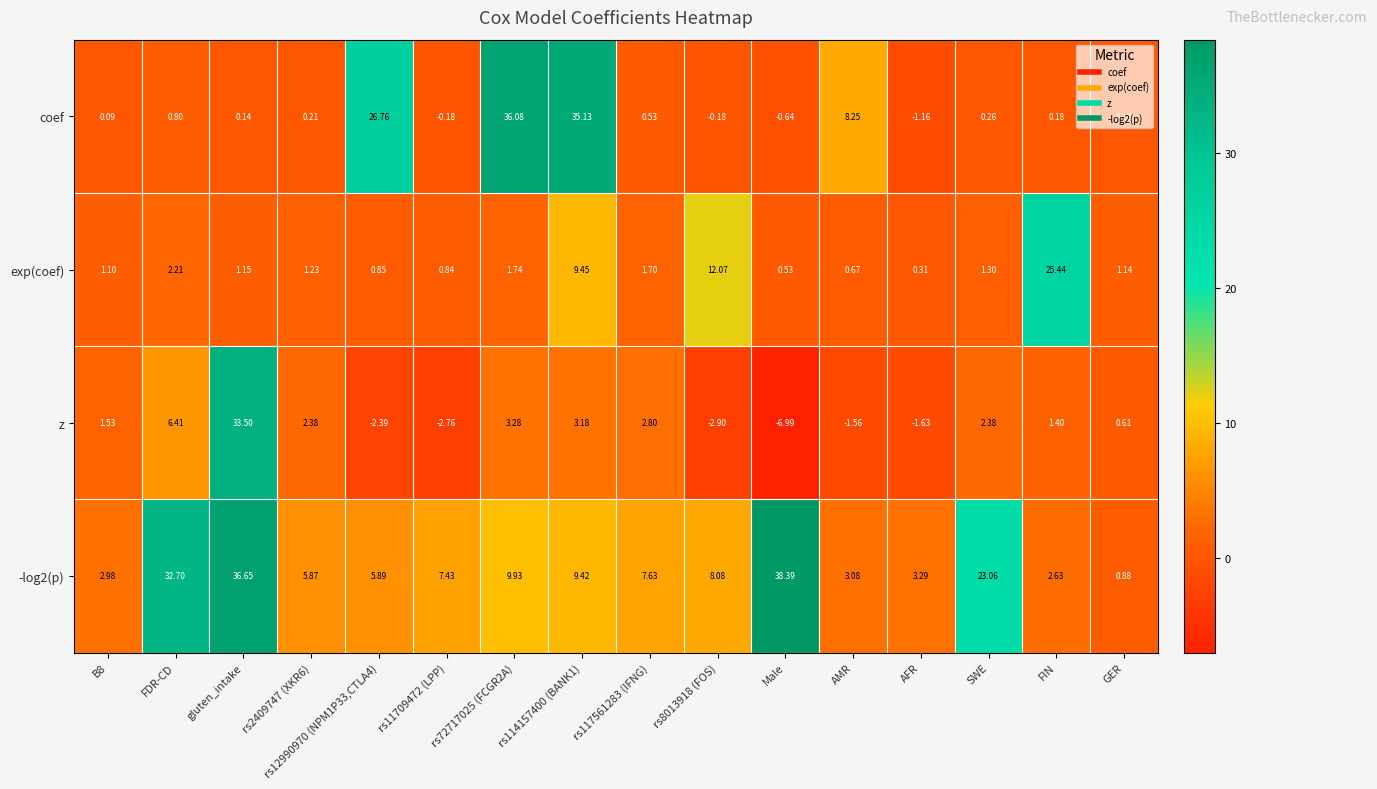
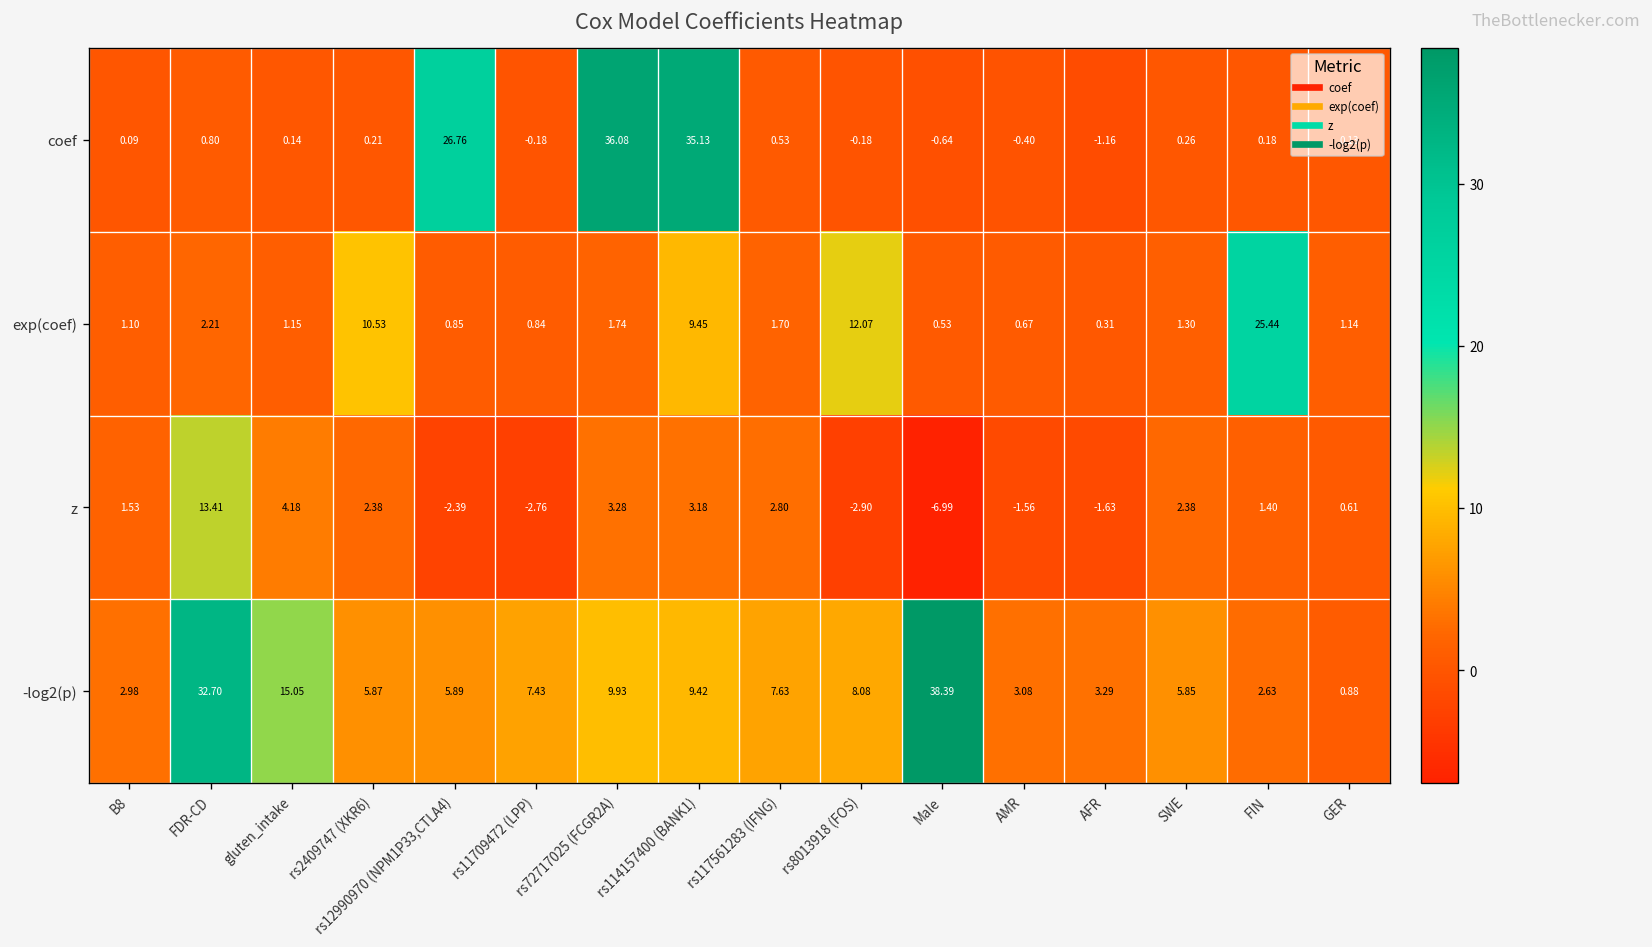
coef, AMR: 8.25 -> -0.40
exp(coef), rs2409747 (XKR6): 1.23 -> 10.53
z, FDR-CD: 6.41 -> 13.41
z, gluten_intake: 33.50 -> 4.18
-log2(p), gluten_intake: 36.65 -> 15.05
-log2(p), SWE: 23.06 -> 5.85
